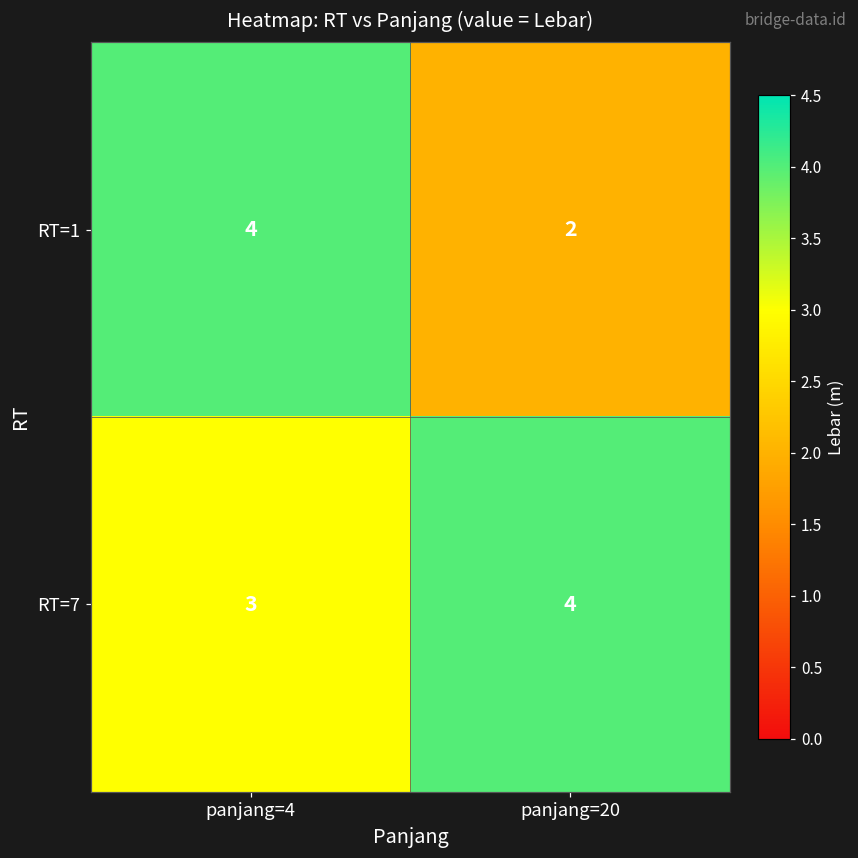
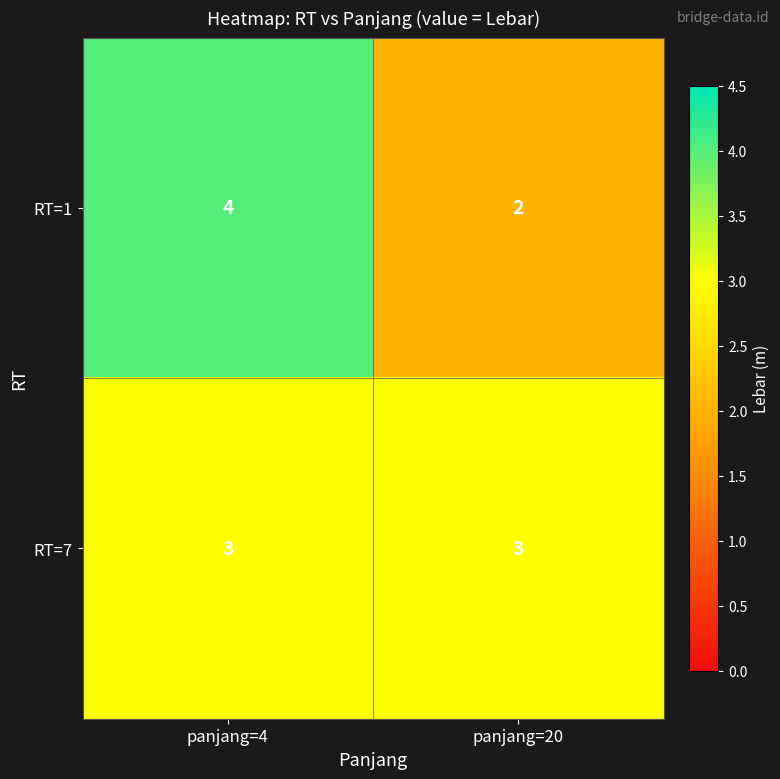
RT=7, panjang=20: 4 -> 3
